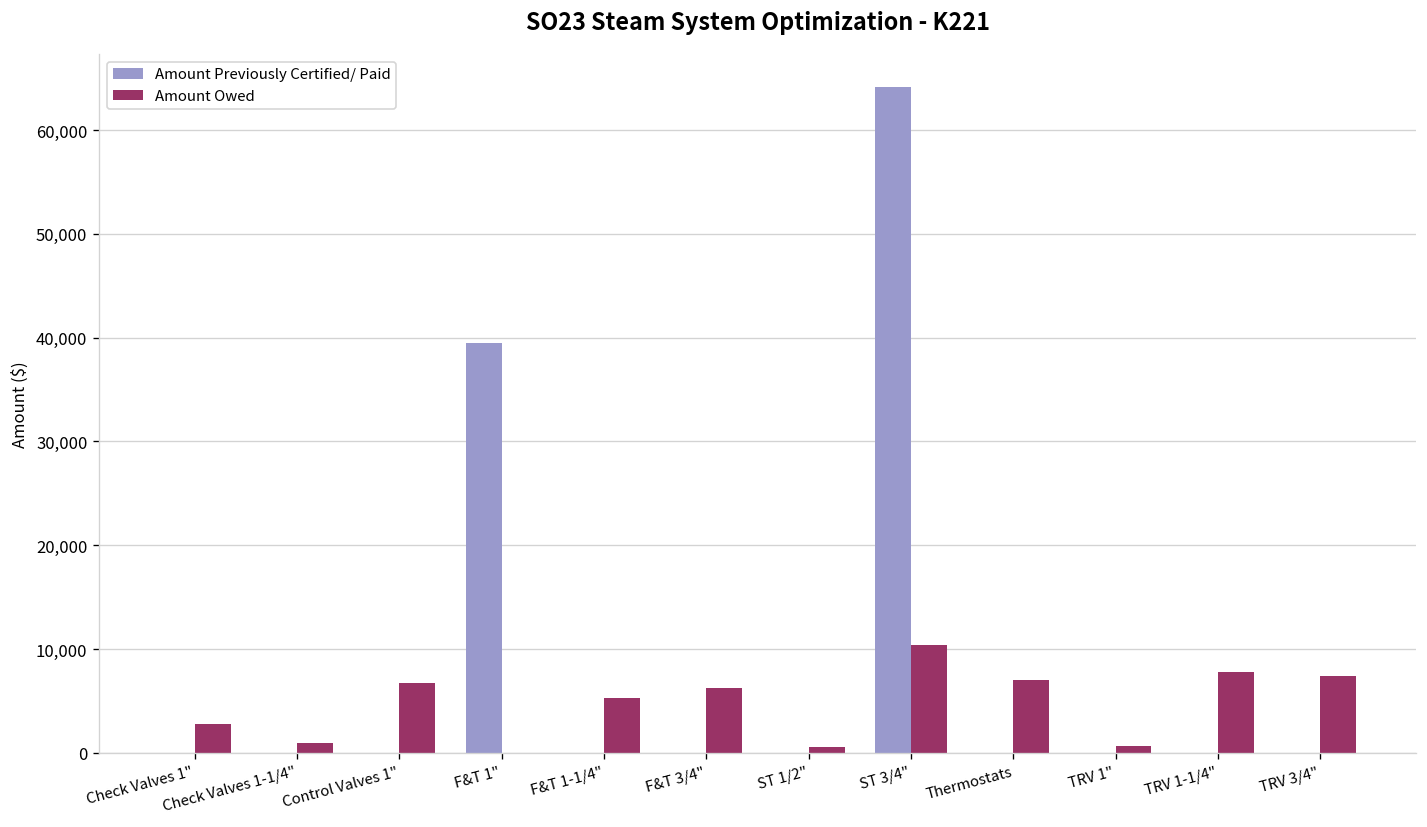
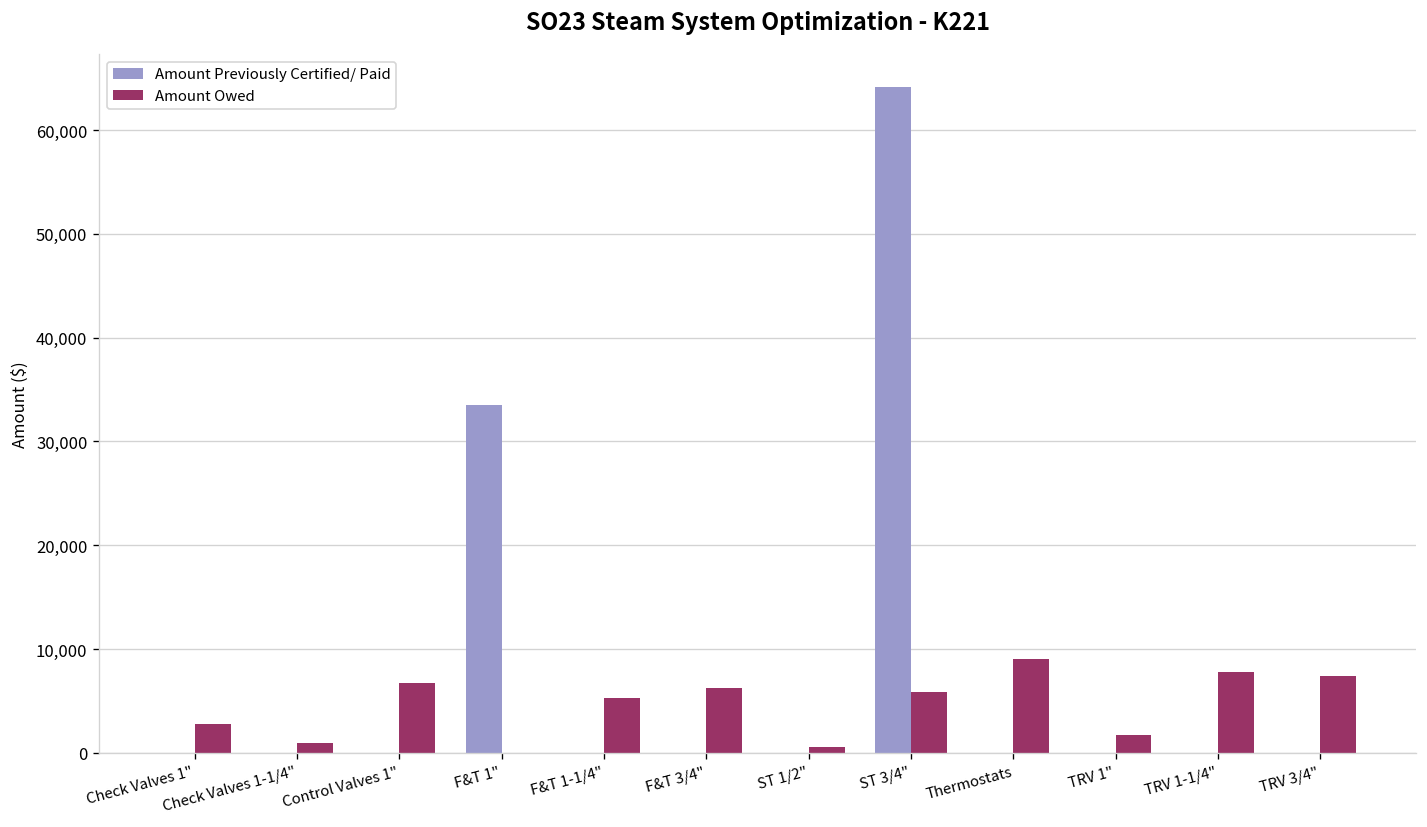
Amount Previously Certified/ Paid, F&T 1": 39,000 -> 33,000
Amount Owed, ST 3/4": 10,000 -> 6,000
Amount Owed, Thermostats: 7,000 -> 9,000
Amount Owed, TRV 1": 1,000 -> 2,000
